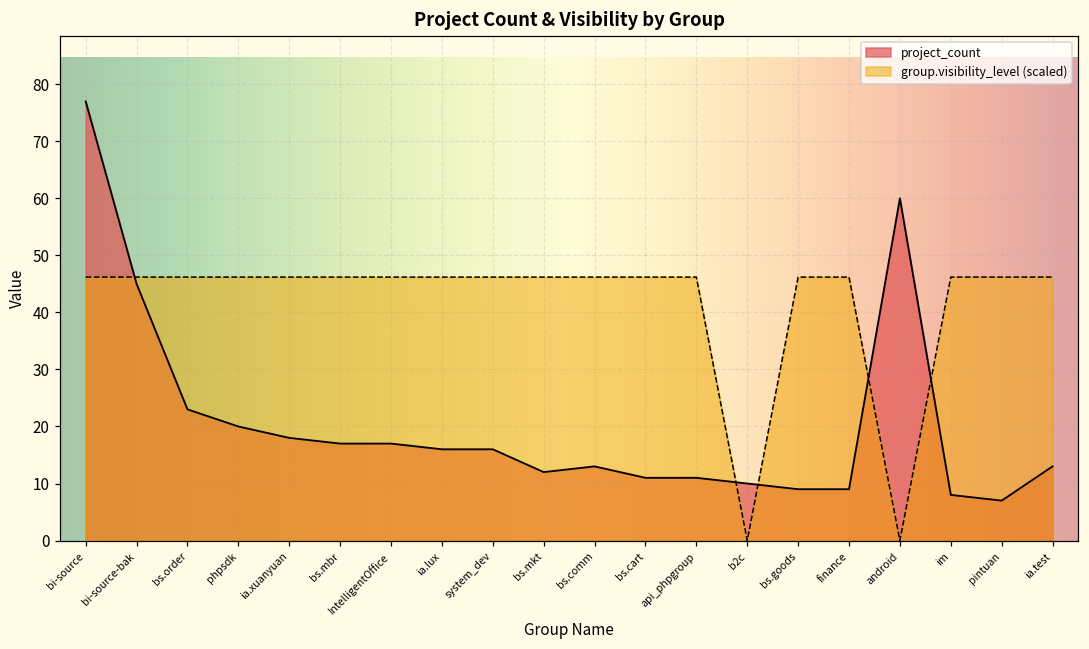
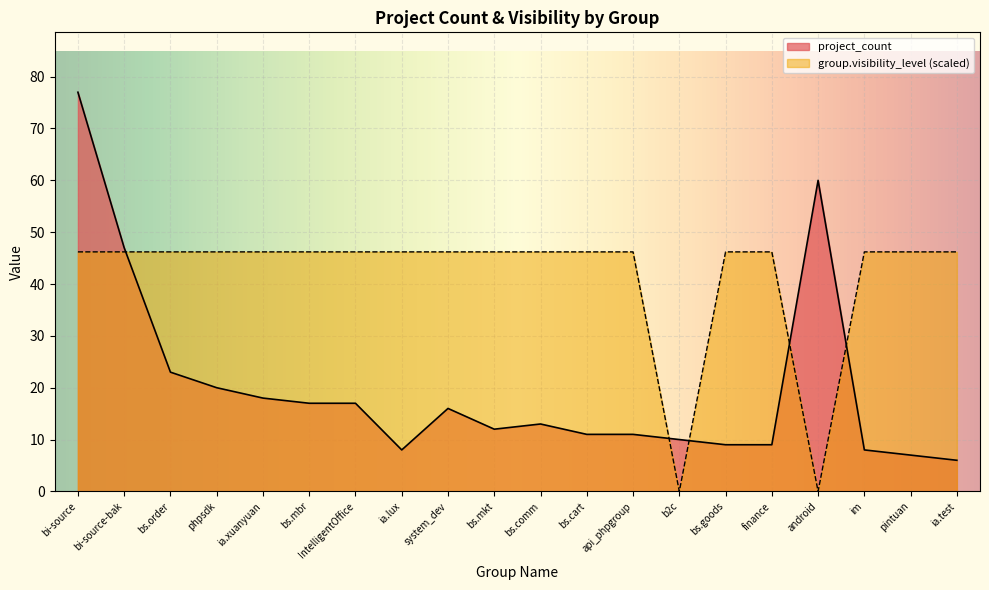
project_count, bi-source-bak: 45 -> 47
project_count, ia.lux: 16 -> 8
project_count, ia.test: 13 -> 6
